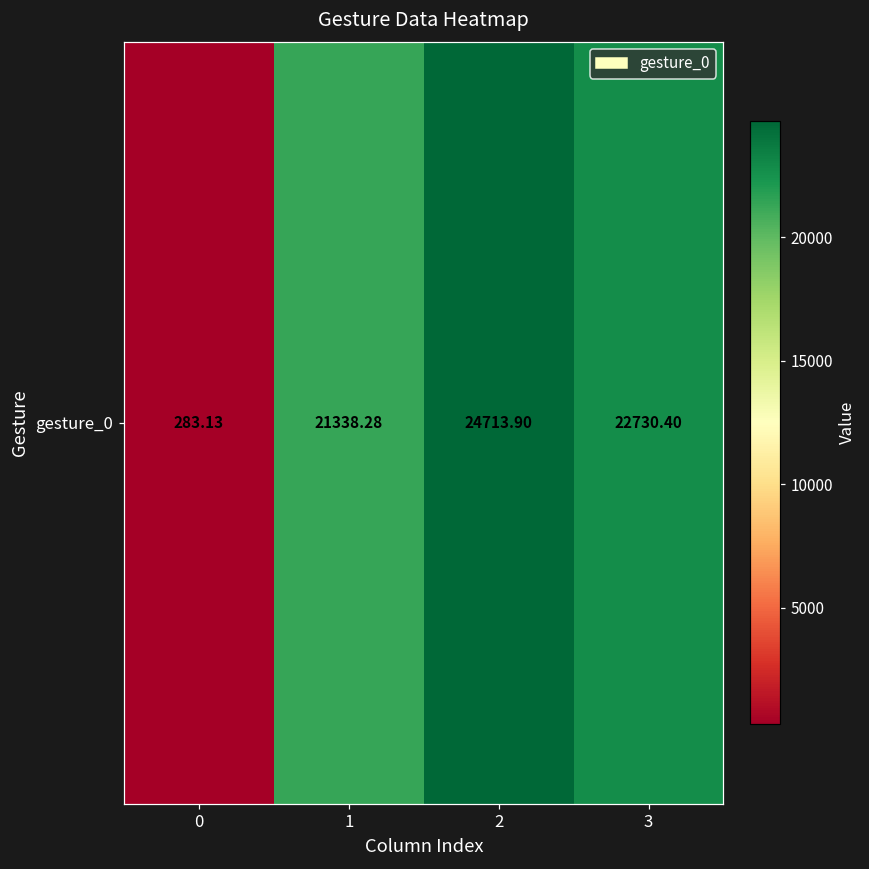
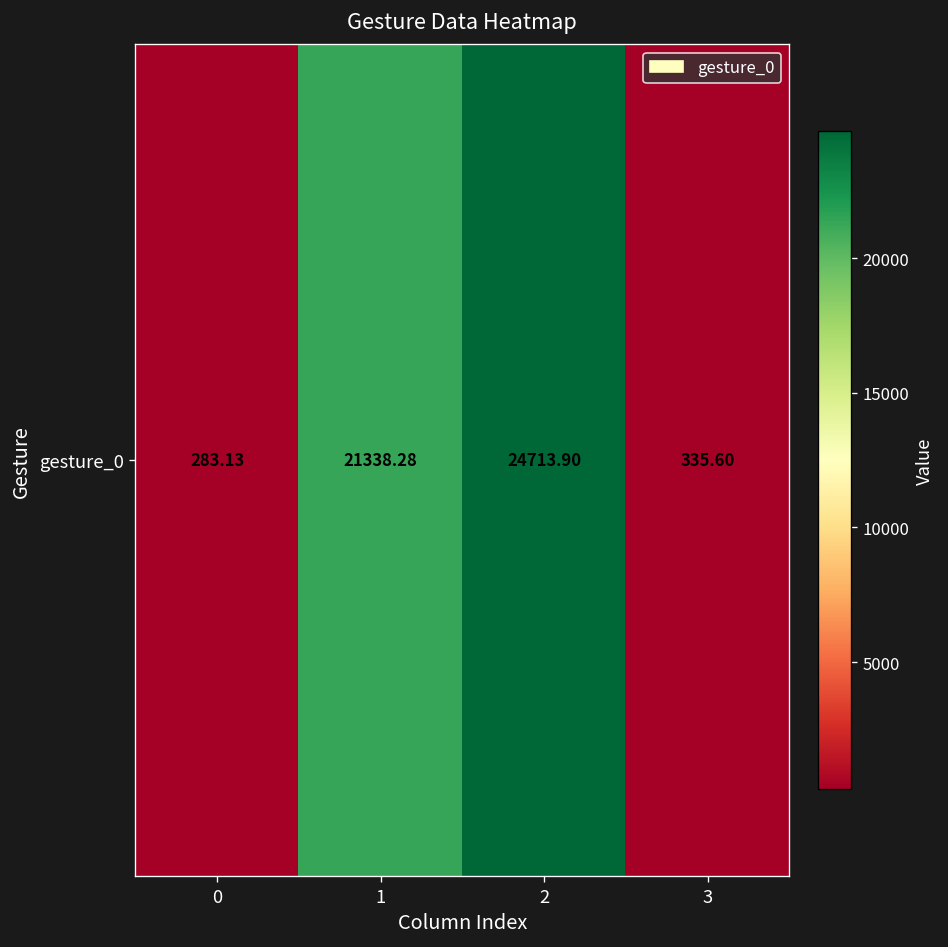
gesture_0, 3: 22730.40 -> 335.60
